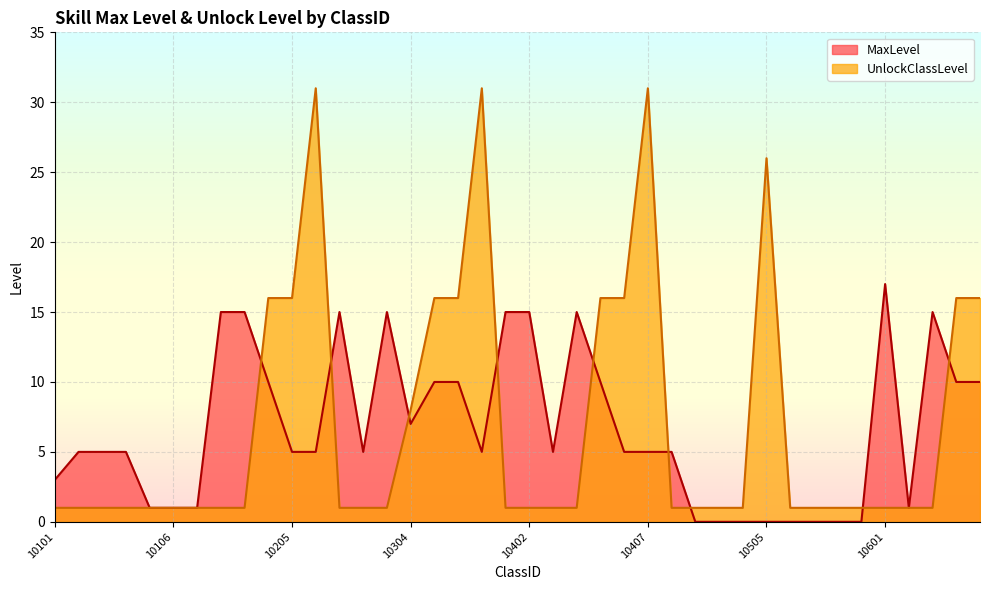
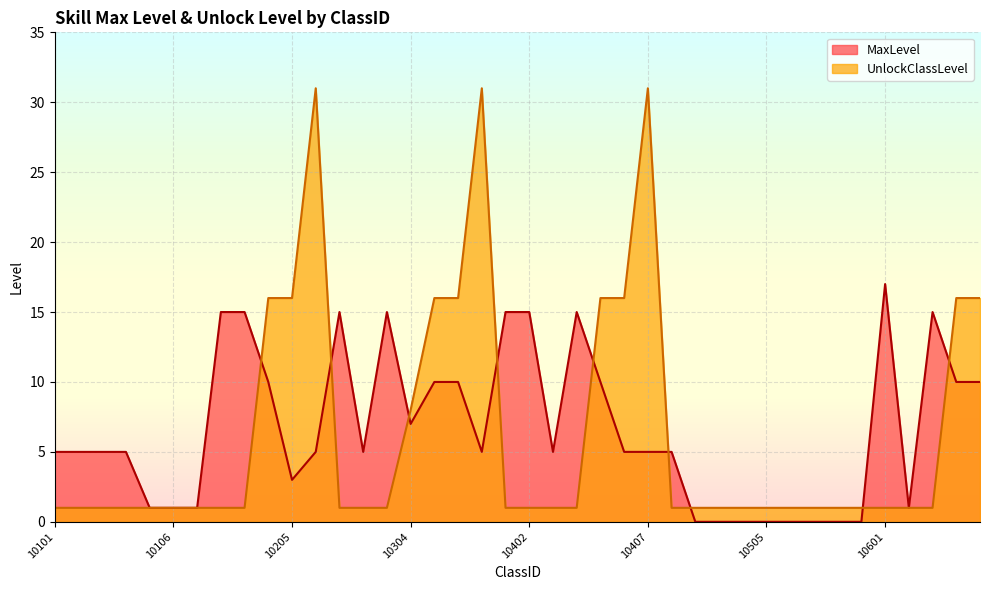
MaxLevel, 10101: 3 -> 5
MaxLevel, 10205: 5 -> 3
UnlockClassLevel, 10505: 26 -> 1
